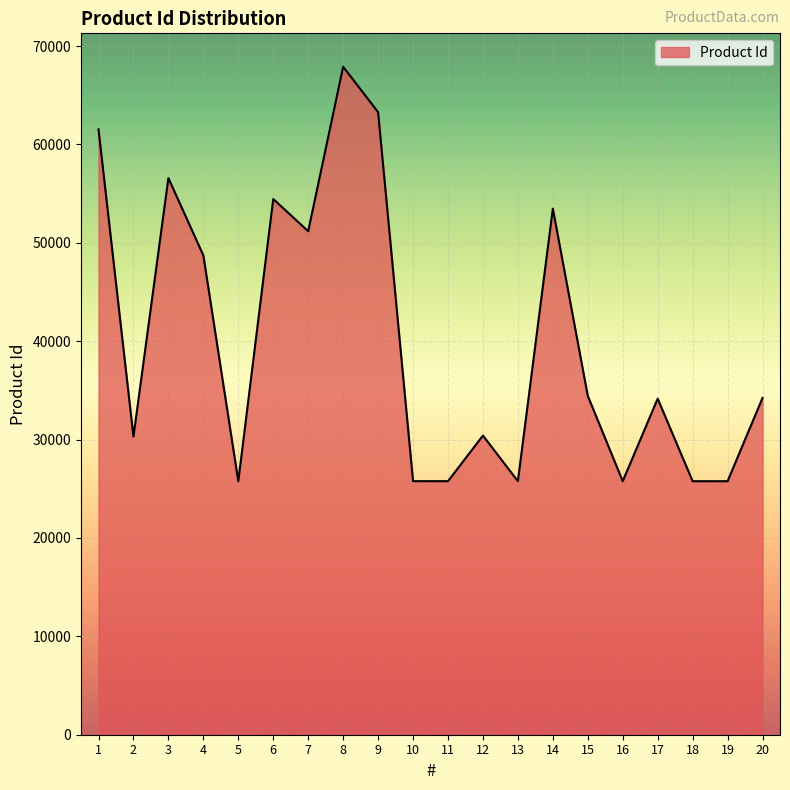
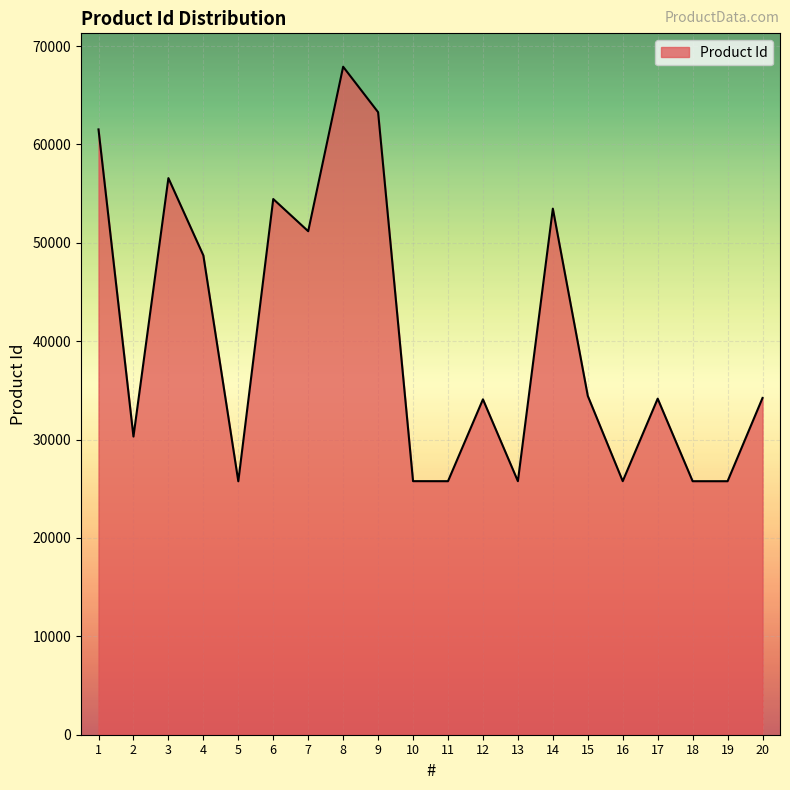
12: 30000 -> 34000
